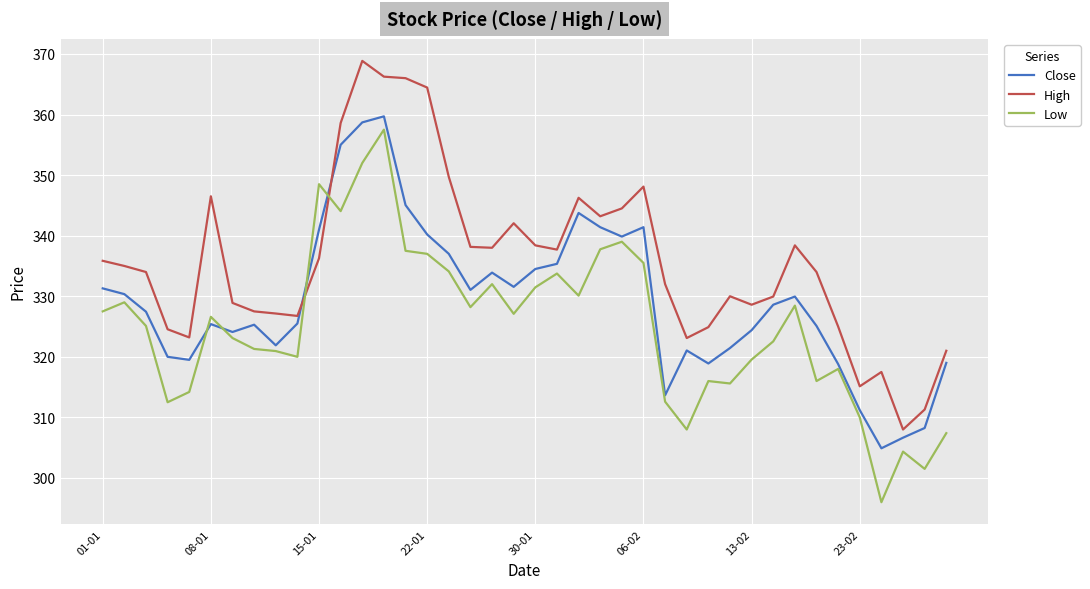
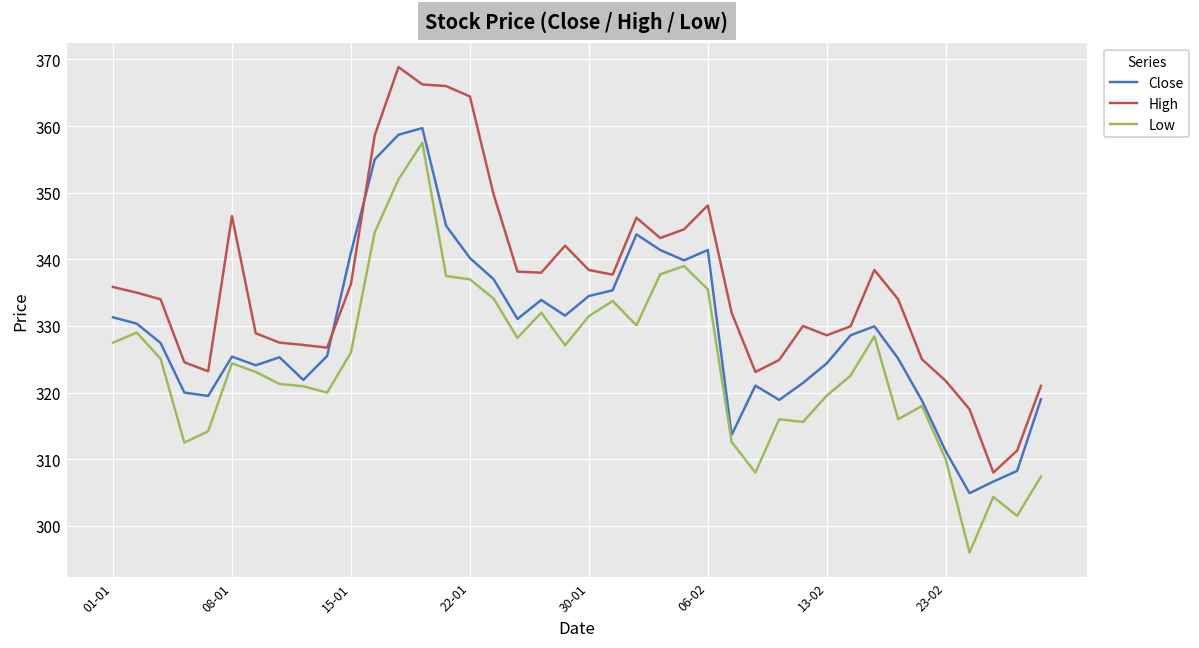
Low, 08-01: 327 -> 324
Low, 15-01: 349 -> 326
High, 23-02: 315 -> 322
